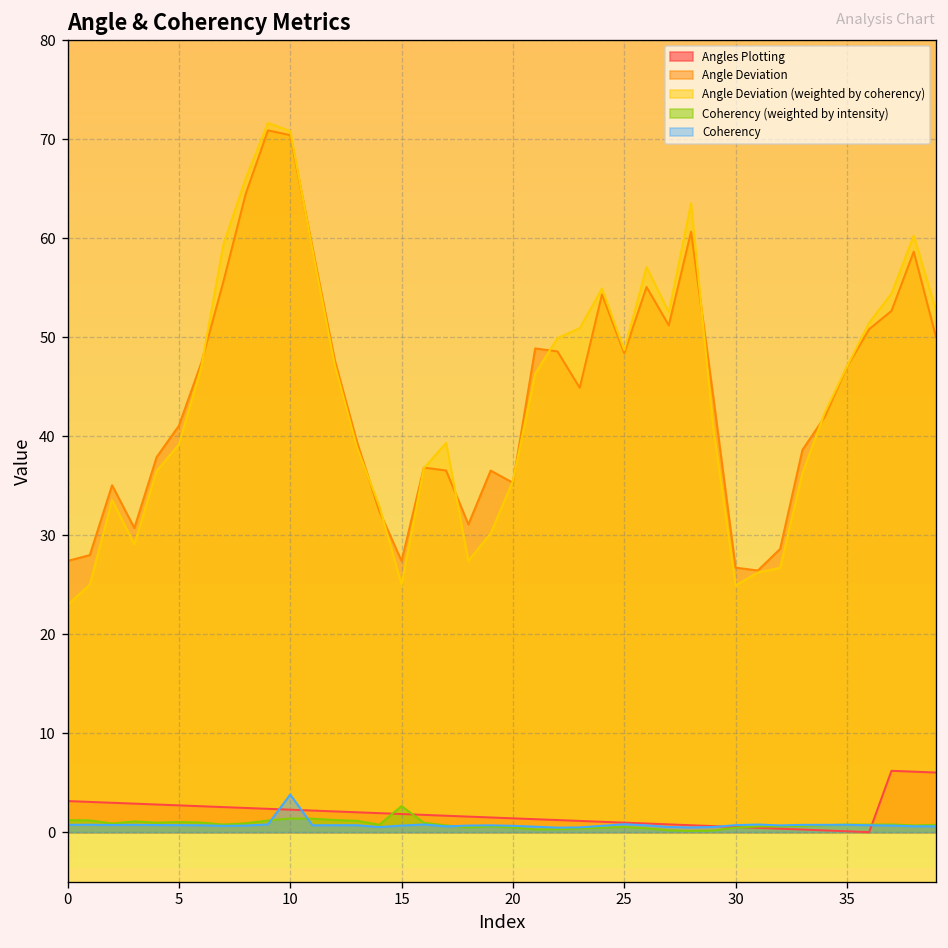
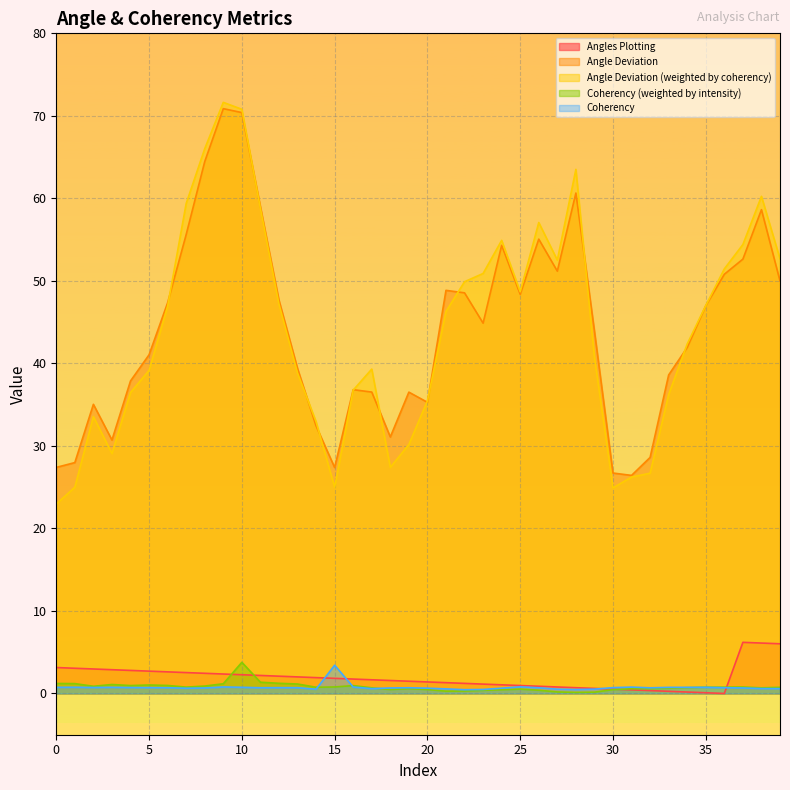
Coherency (weighted by intensity), 10: 1 -> 4
Coherency, 10: 4 -> 1
Coherency (weighted by intensity), 15: 3 -> 1
Coherency, 15: 1 -> 3
